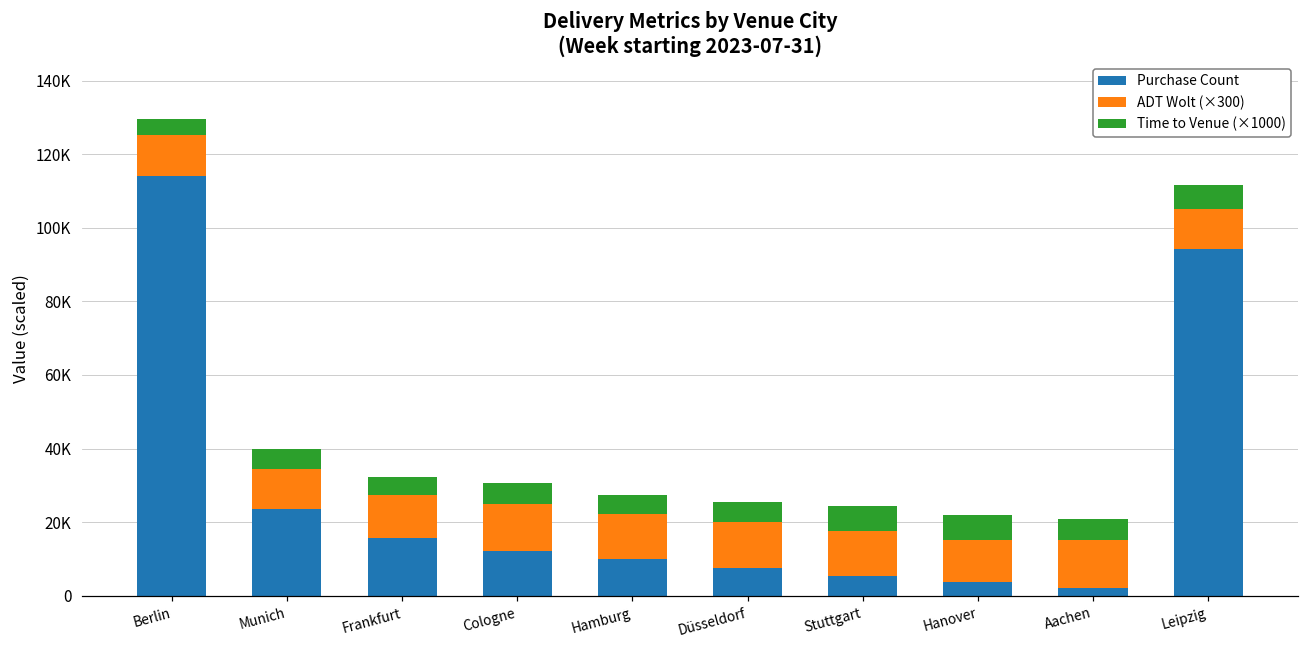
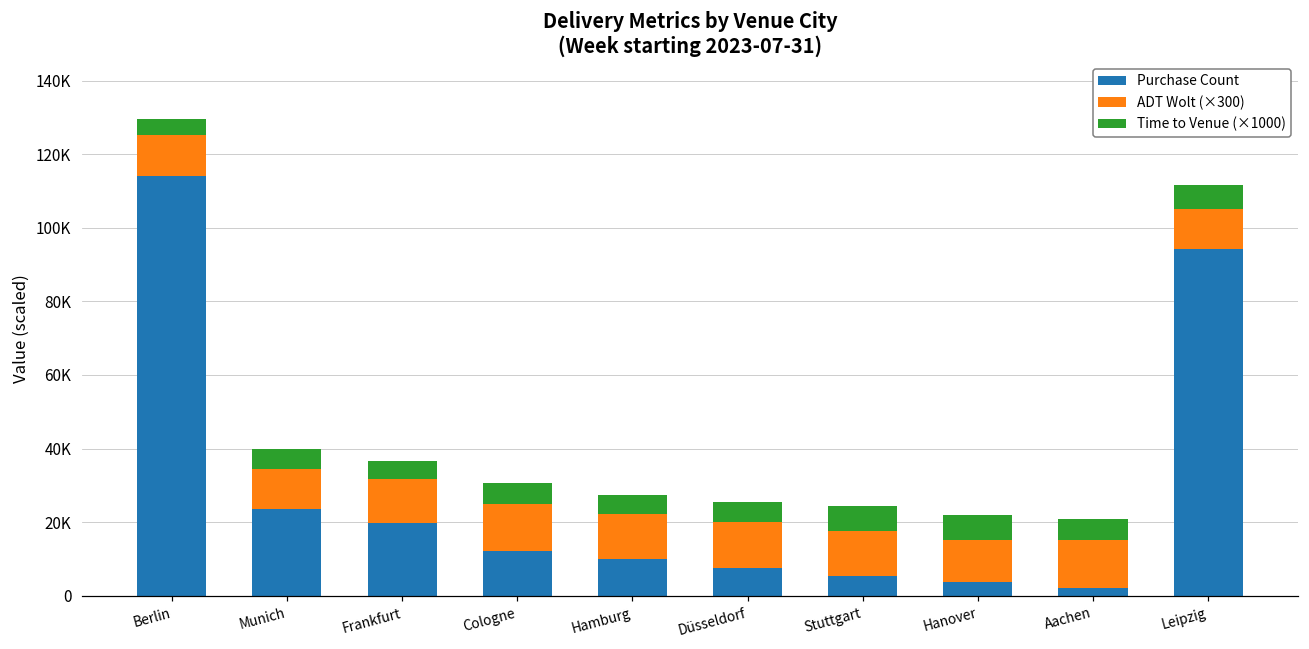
Purchase Count, Frankfurt: 16000 -> 20000
